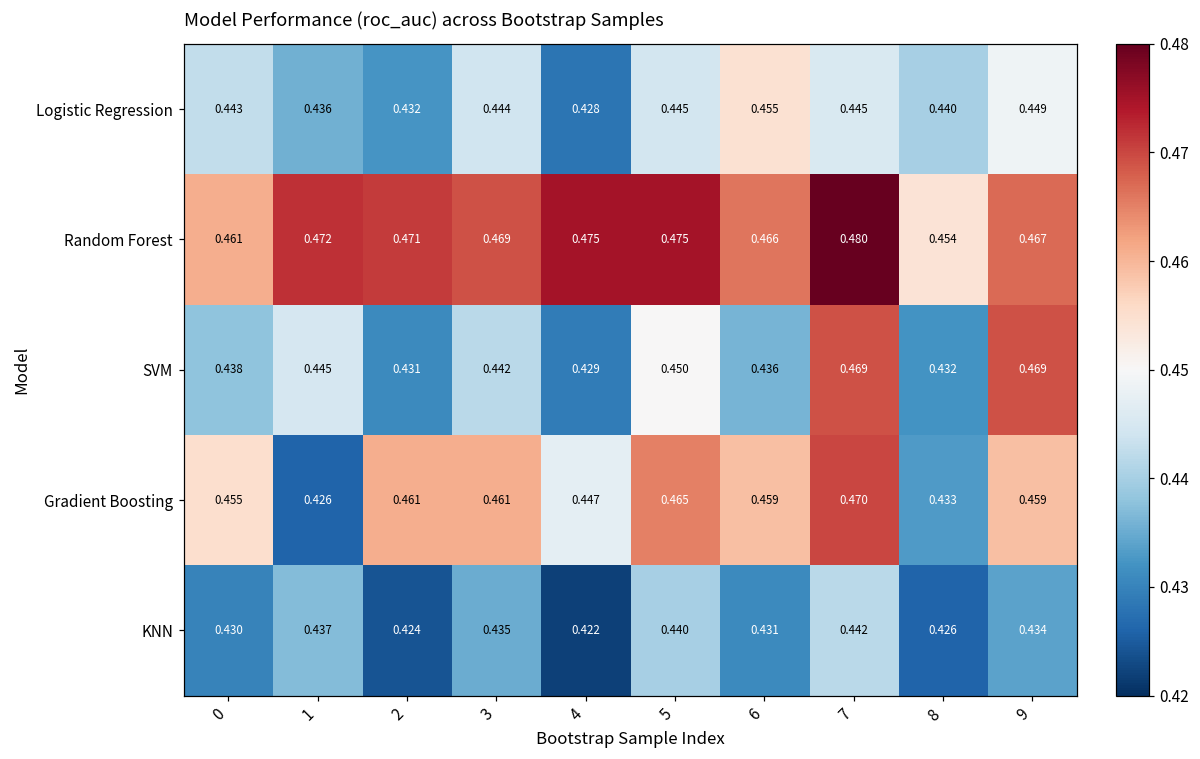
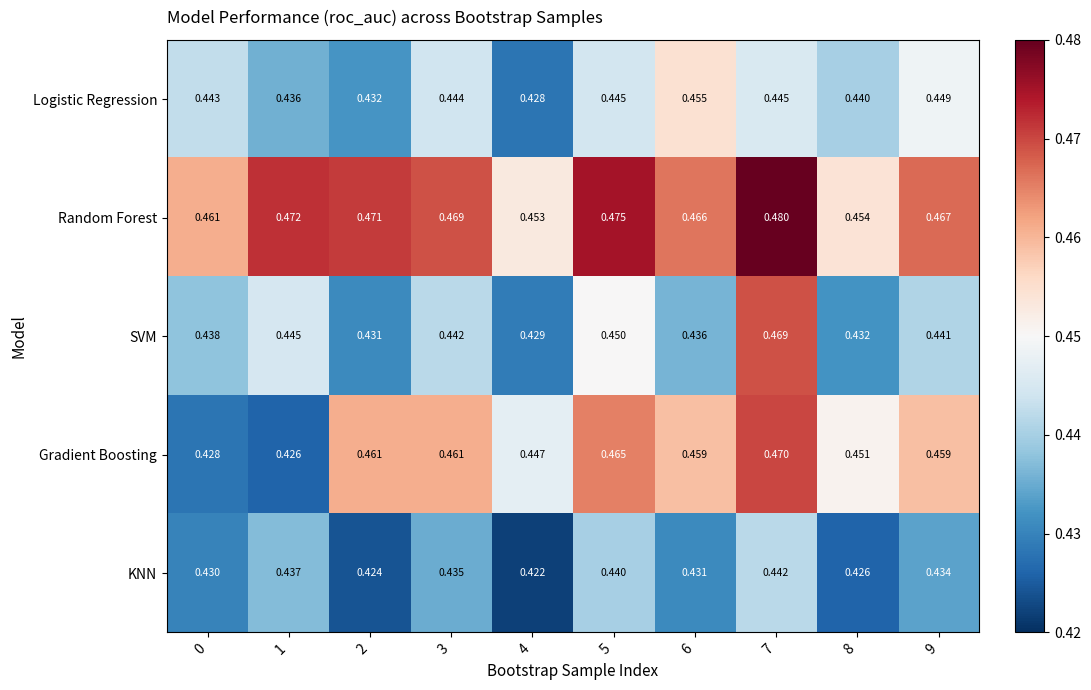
Random Forest, 4: 0.475 -> 0.453
SVM, 9: 0.469 -> 0.441
Gradient Boosting, 0: 0.455 -> 0.428
Gradient Boosting, 8: 0.433 -> 0.451
